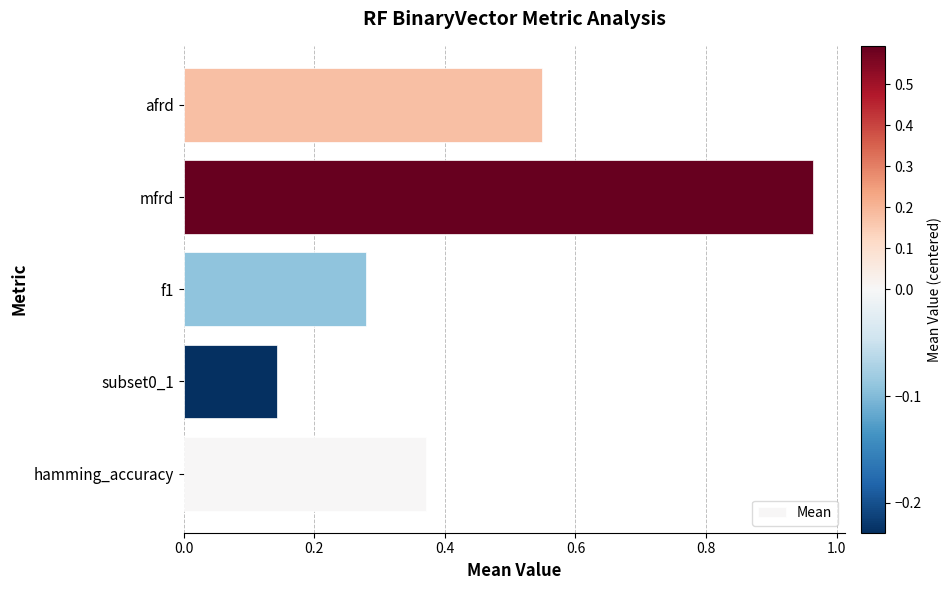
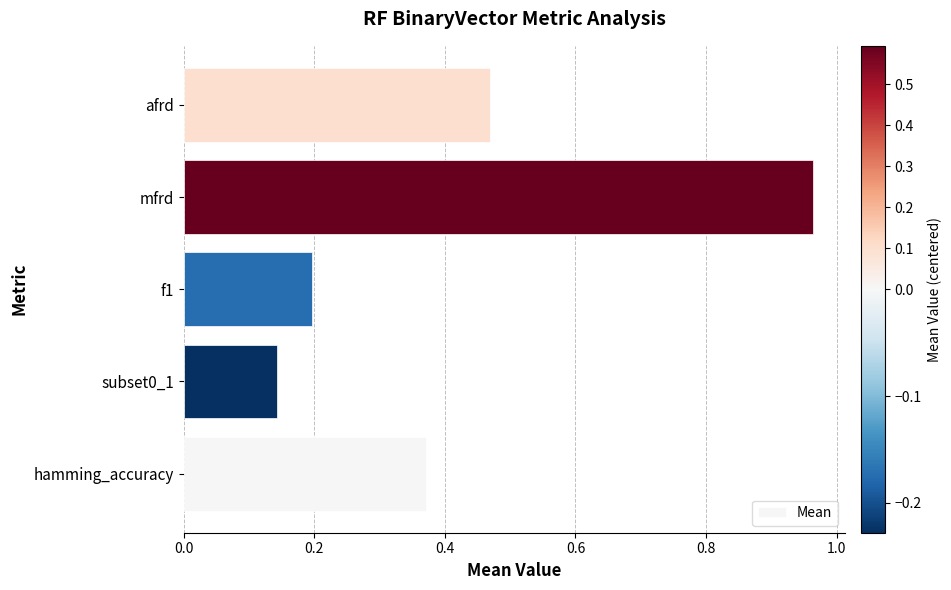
afrd: 0.55 -> 0.47
f1: 0.28 -> 0.20
